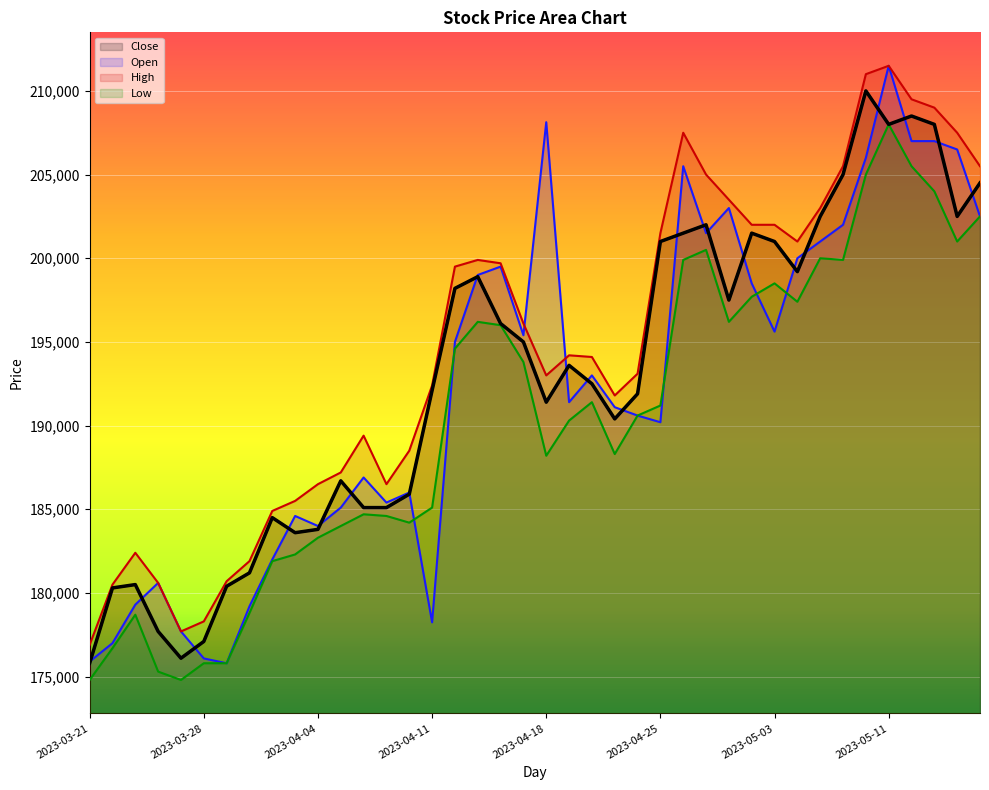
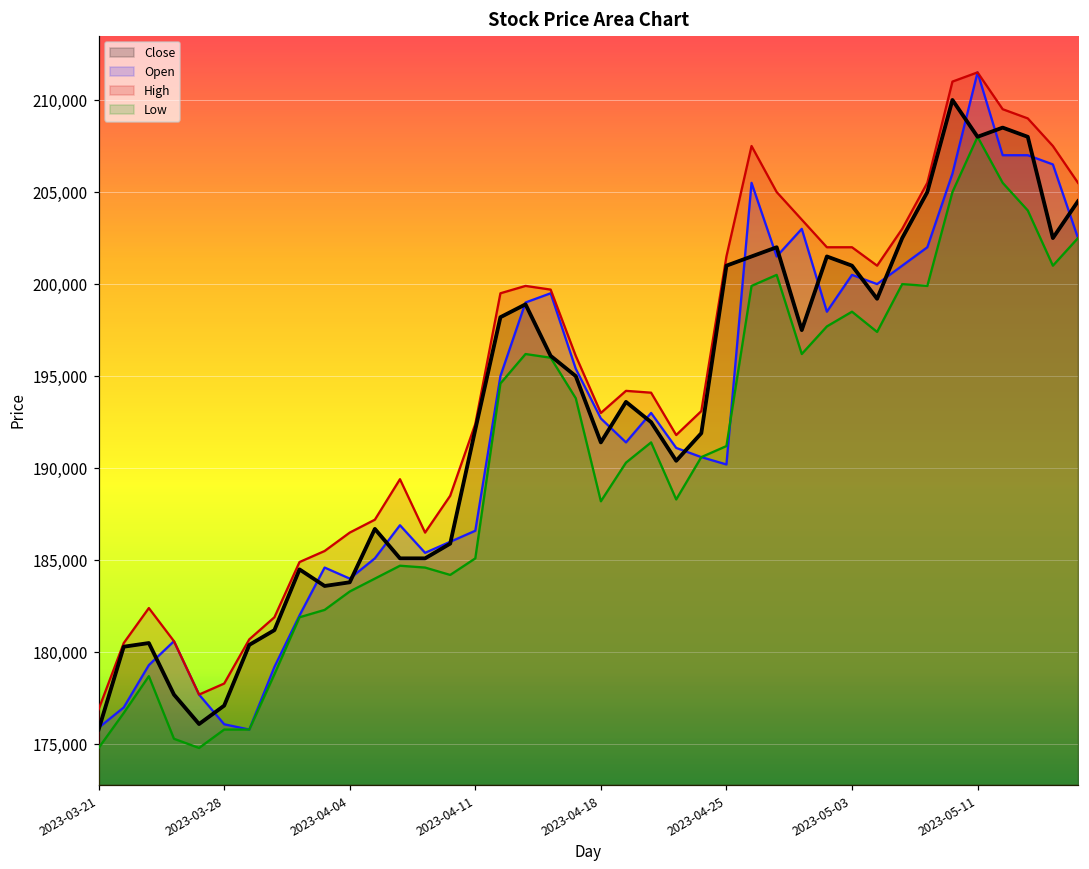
Open, 2023-04-11: 178,200 -> 186,600
Open, 2023-04-18: 208,100 -> 192,700
Open, 2023-05-03: 195,600 -> 200,500
